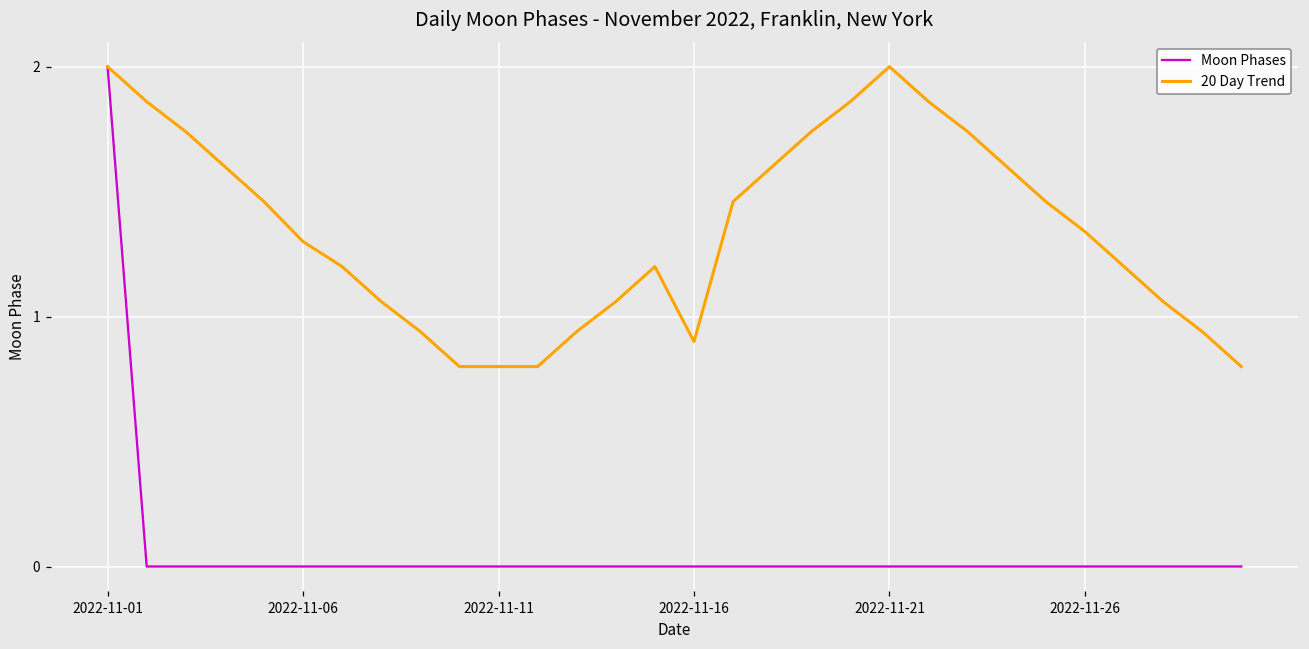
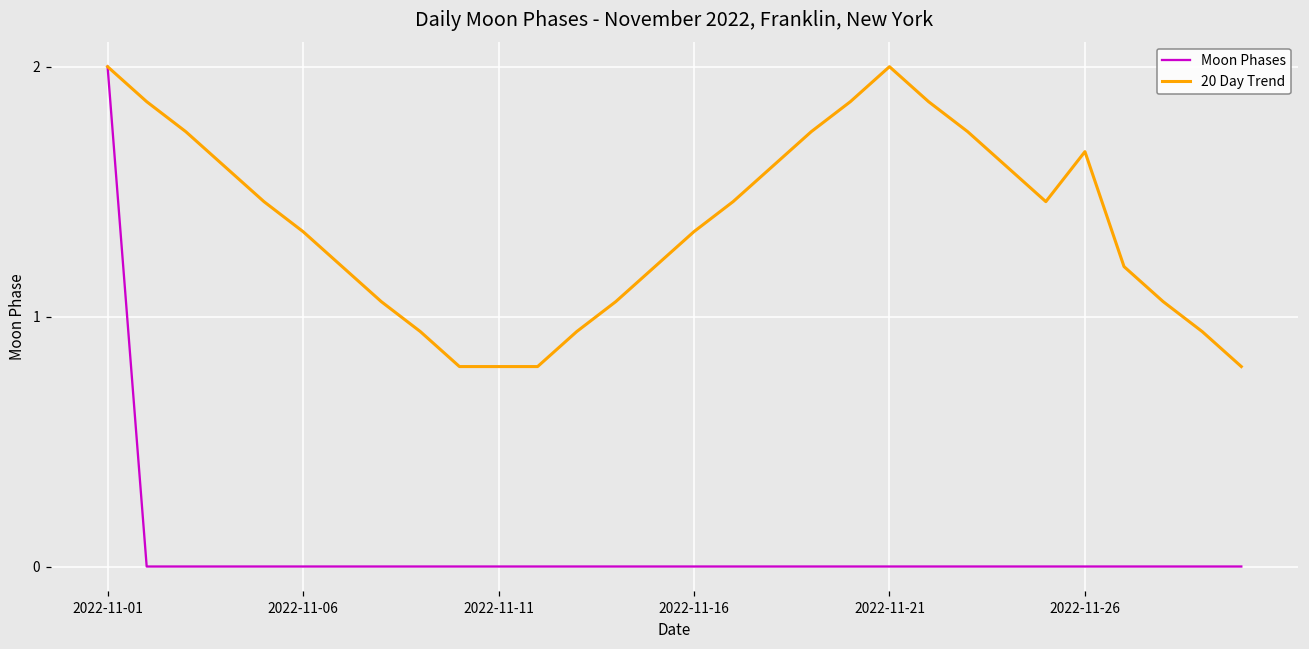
20 Day Trend, 2022-11-06: 1.30 -> 1.34
20 Day Trend, 2022-11-16: 0.90 -> 1.34
20 Day Trend, 2022-11-26: 1.34 -> 1.66
